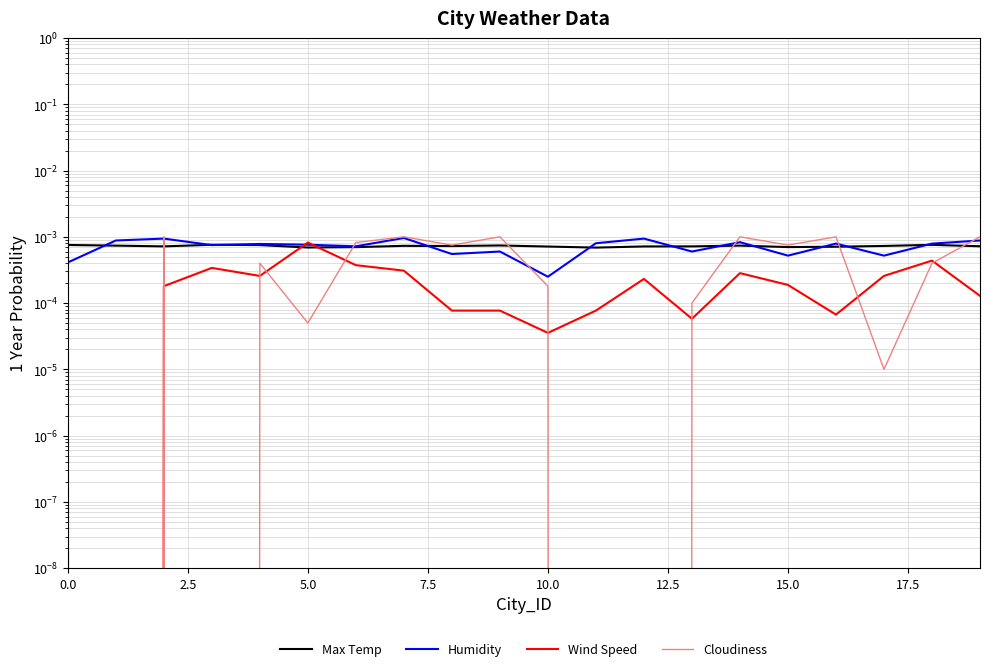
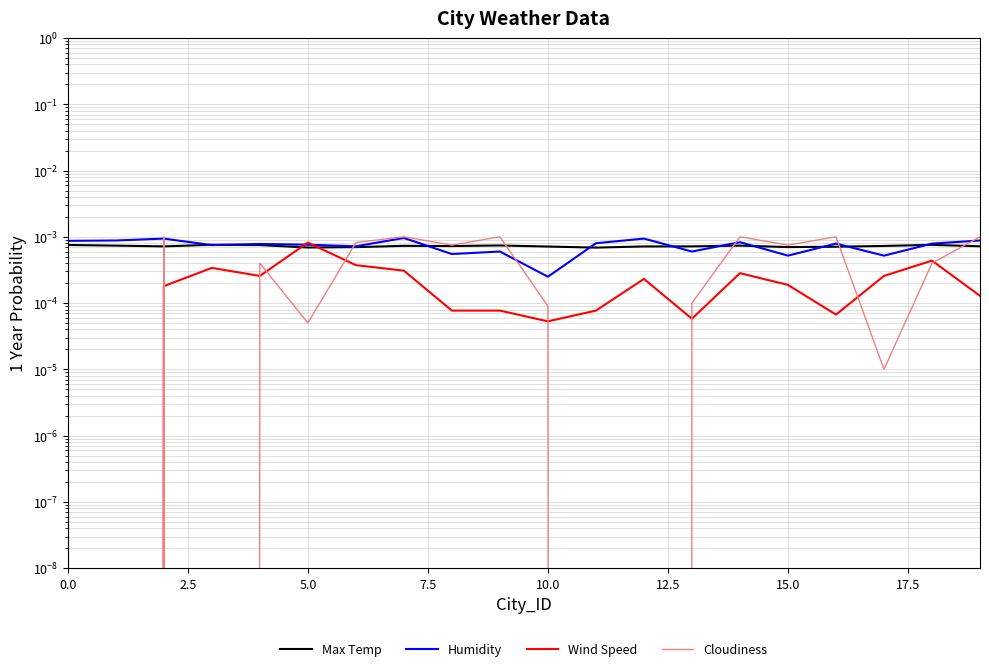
Humidity, 0.0: 0.0004 -> 0.0009
Wind Speed, 10.0: 0.00004 -> 0.00005
Cloudiness, 10.0: 0.00018 -> 0.00009
